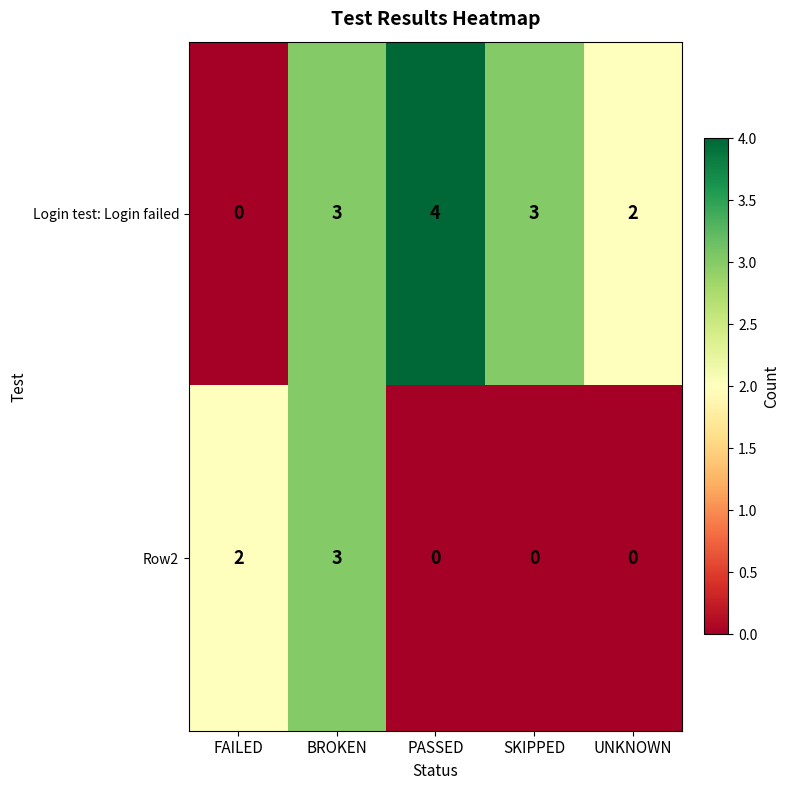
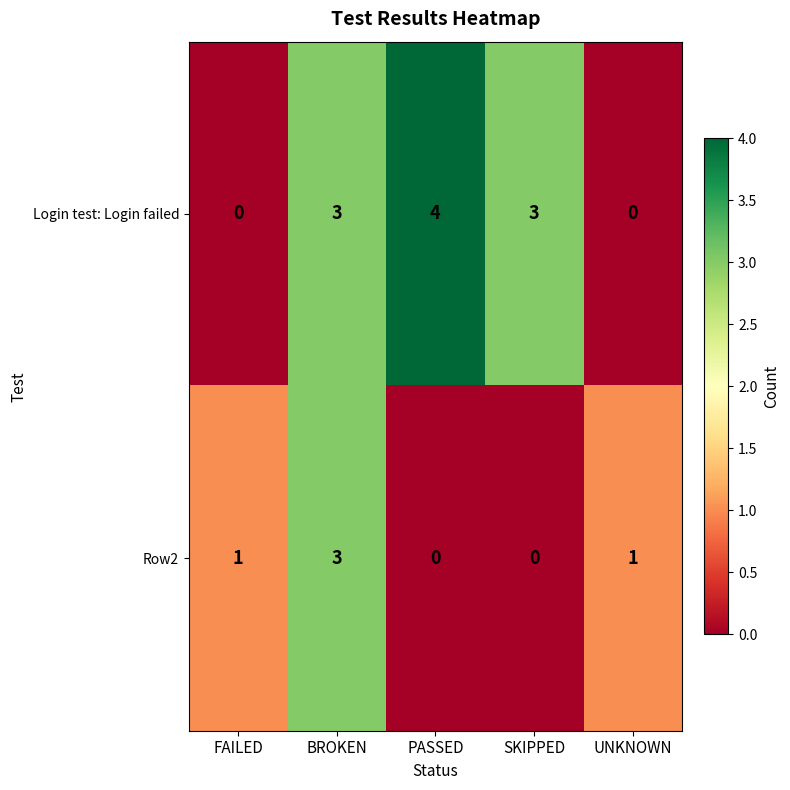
Login test: Login failed, UNKNOWN: 2 -> 0
Row2, FAILED: 2 -> 1
Row2, UNKNOWN: 0 -> 1
